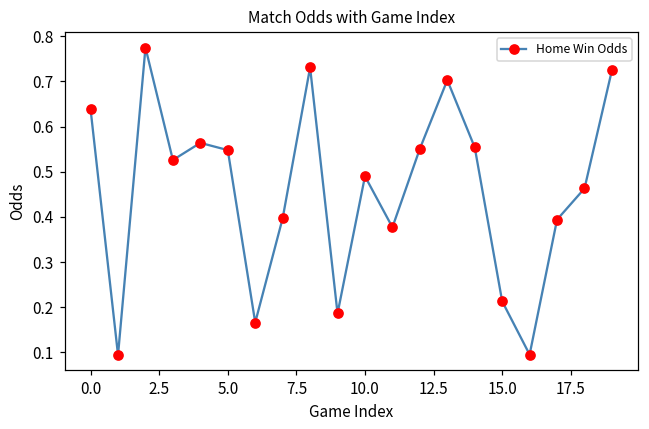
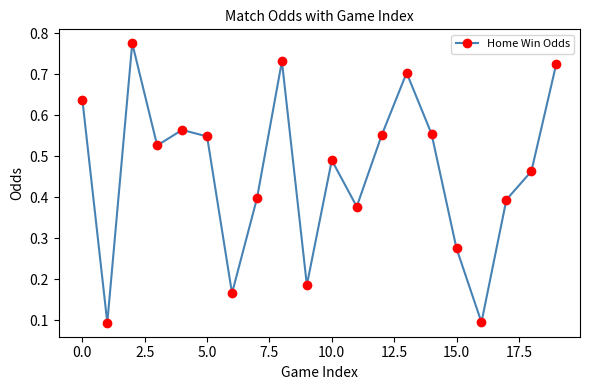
15.0: 0.21 -> 0.28
